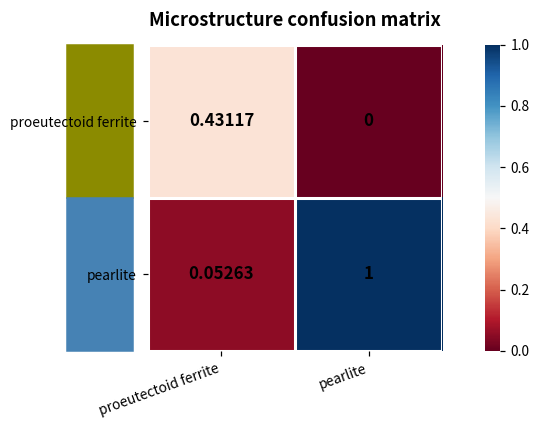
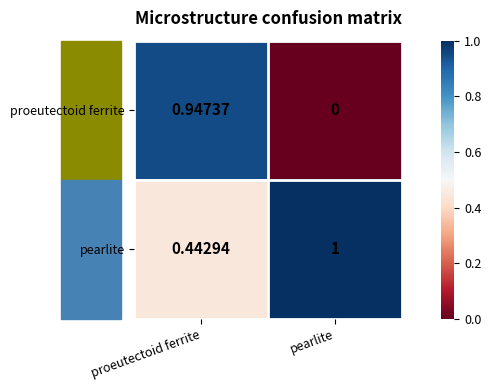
proeutectoid ferrite, proeutectoid ferrite: 0.43117 -> 0.94737
pearlite, proeutectoid ferrite: 0.05263 -> 0.44294
